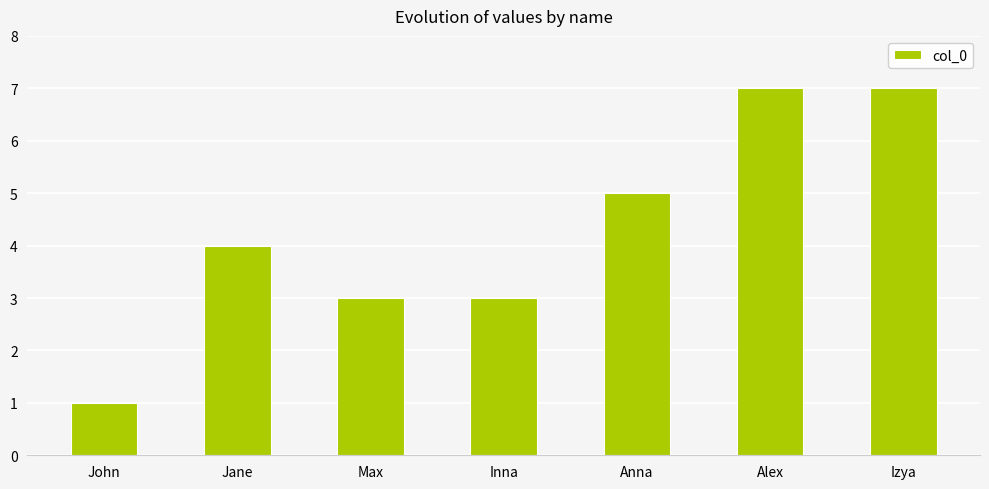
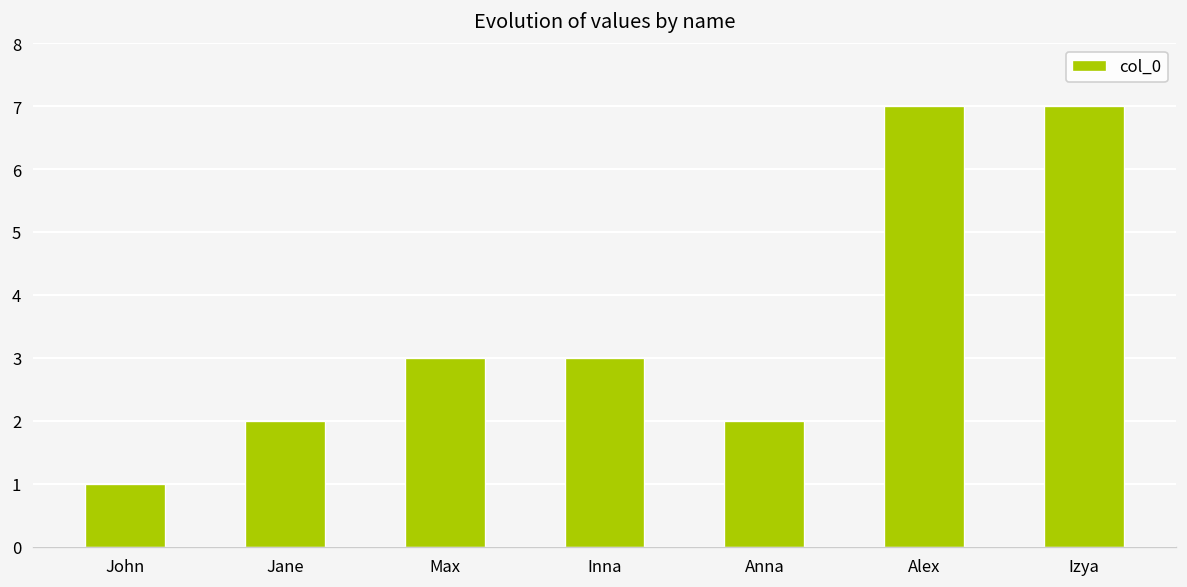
Jane: 4 -> 2
Anna: 5 -> 2
